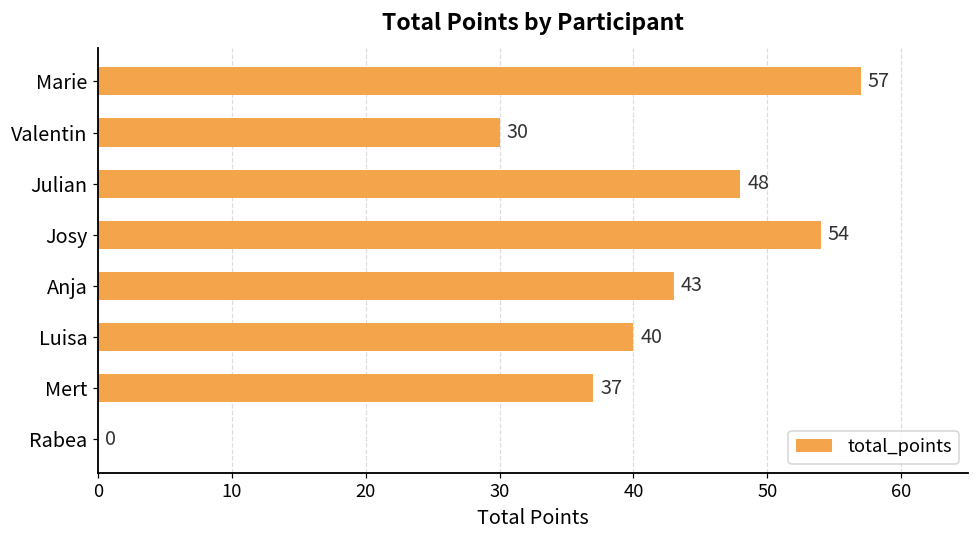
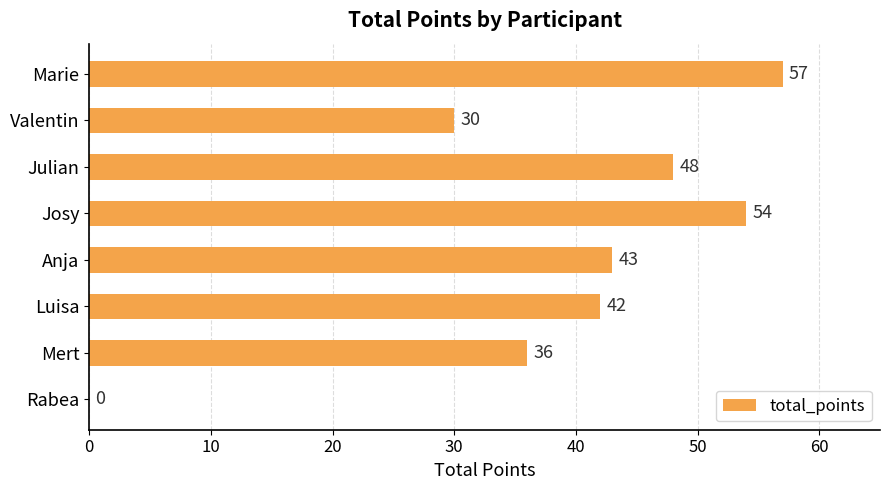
Luisa: 40 -> 42
Mert: 37 -> 36
